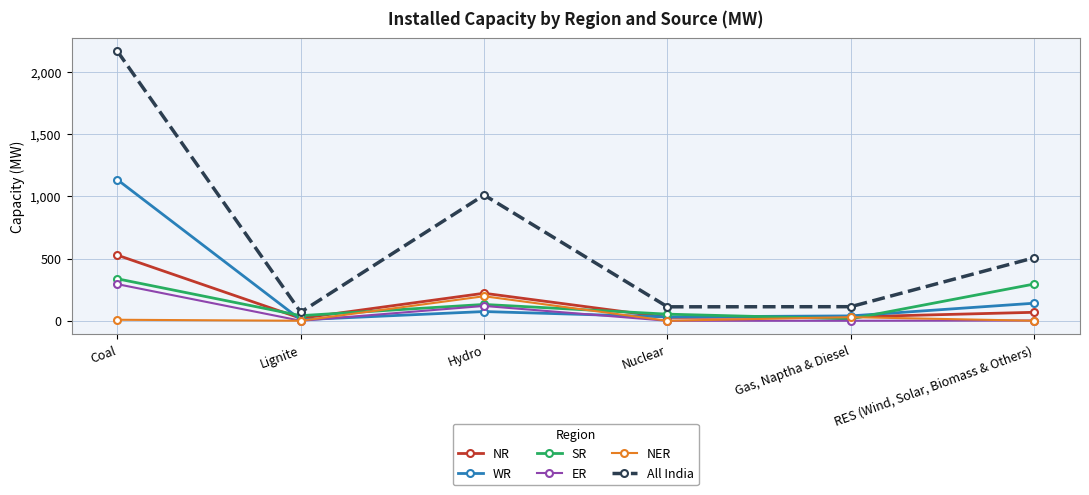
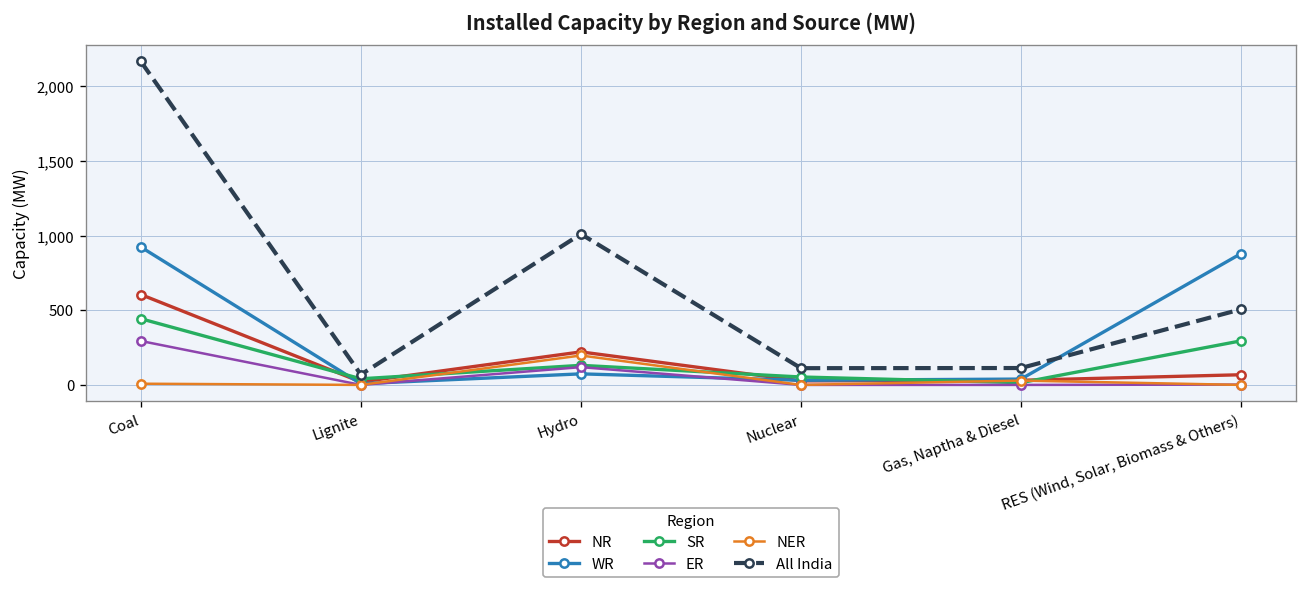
NR, Coal: 530 -> 610
WR, Coal: 1,130 -> 920
SR, Coal: 340 -> 440
WR, RES (Wind, Solar, Biomass & Others): 140 -> 880
